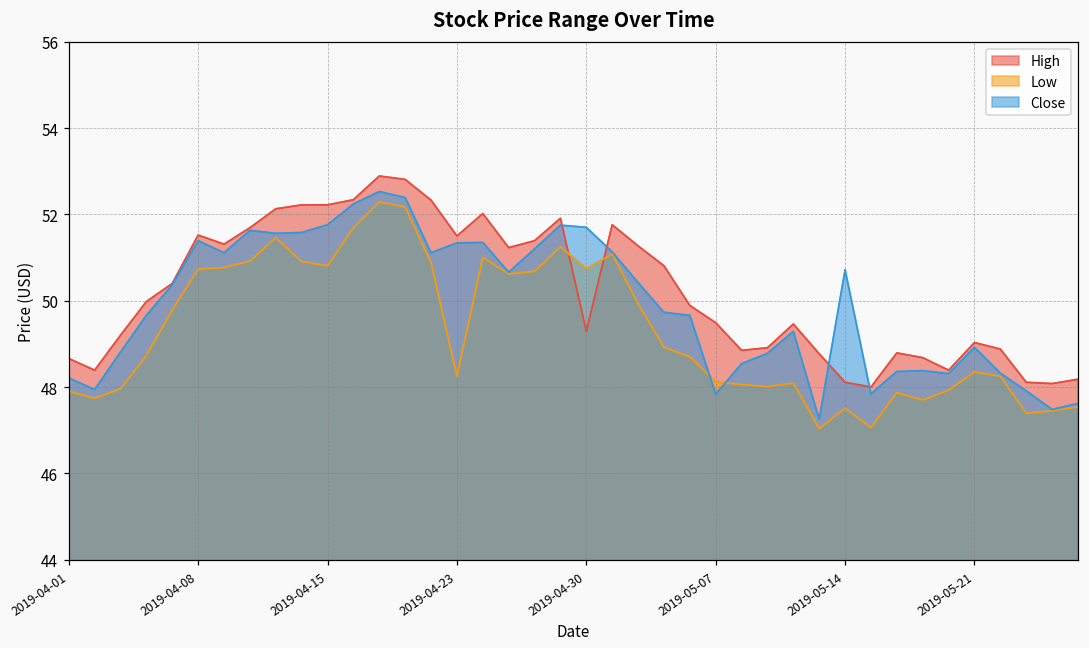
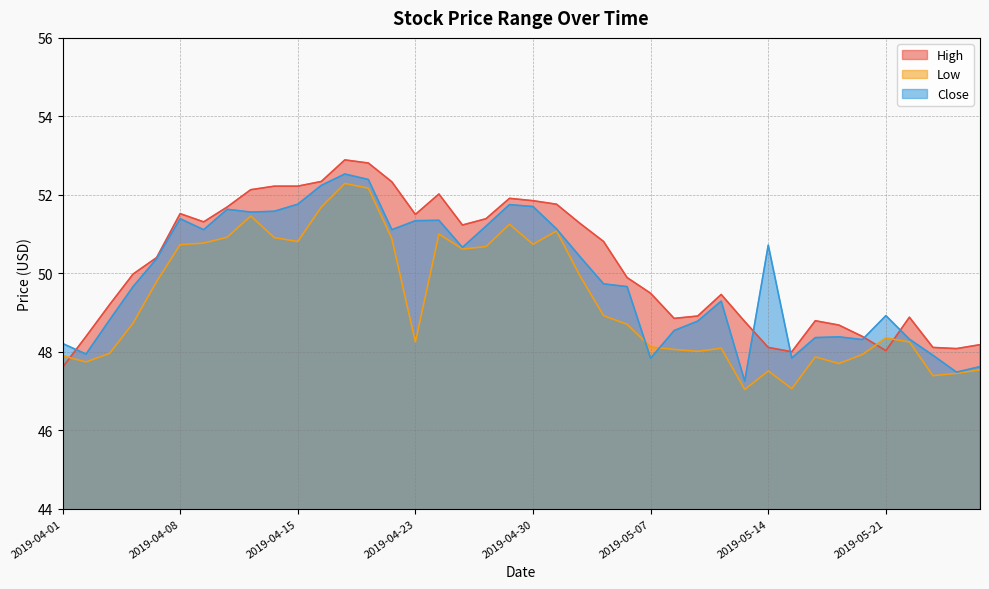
High, 2019-04-01: 48.7 -> 47.6
High, 2019-04-30: 49.3 -> 51.8
High, 2019-05-21: 49.0 -> 48.0
